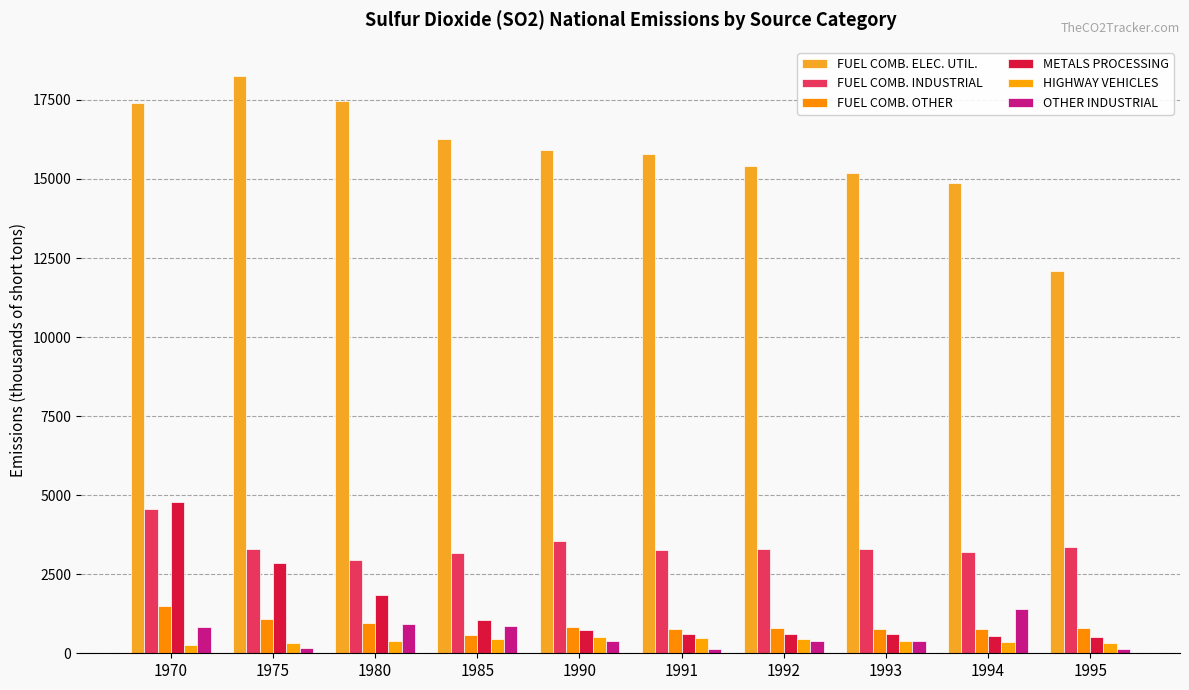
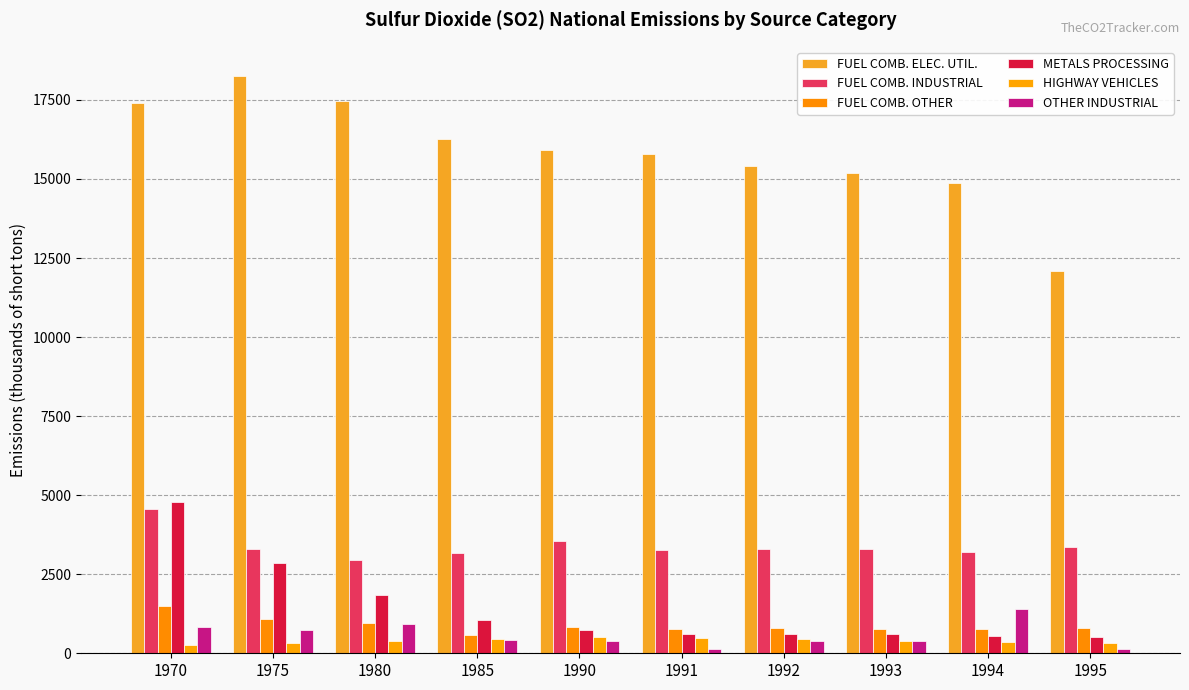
OTHER INDUSTRIAL, 1975: 200 -> 700
OTHER INDUSTRIAL, 1985: 900 -> 400
